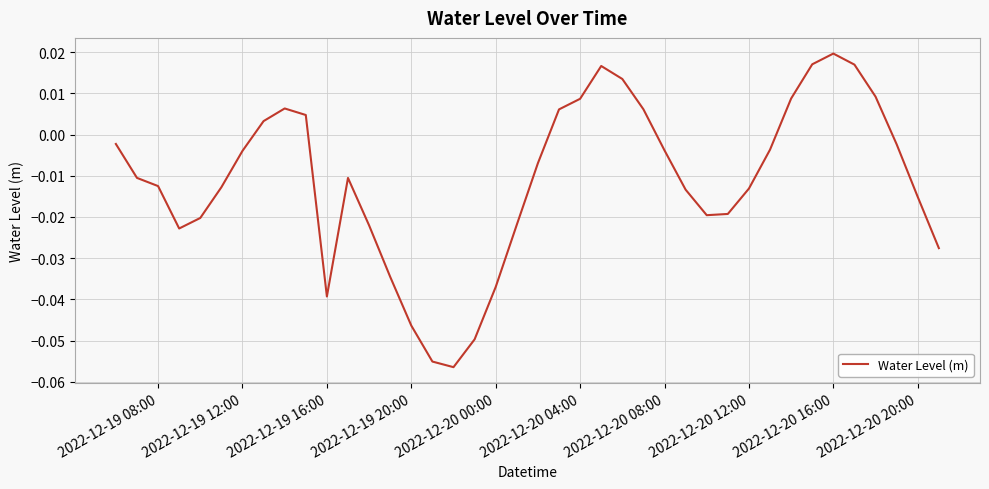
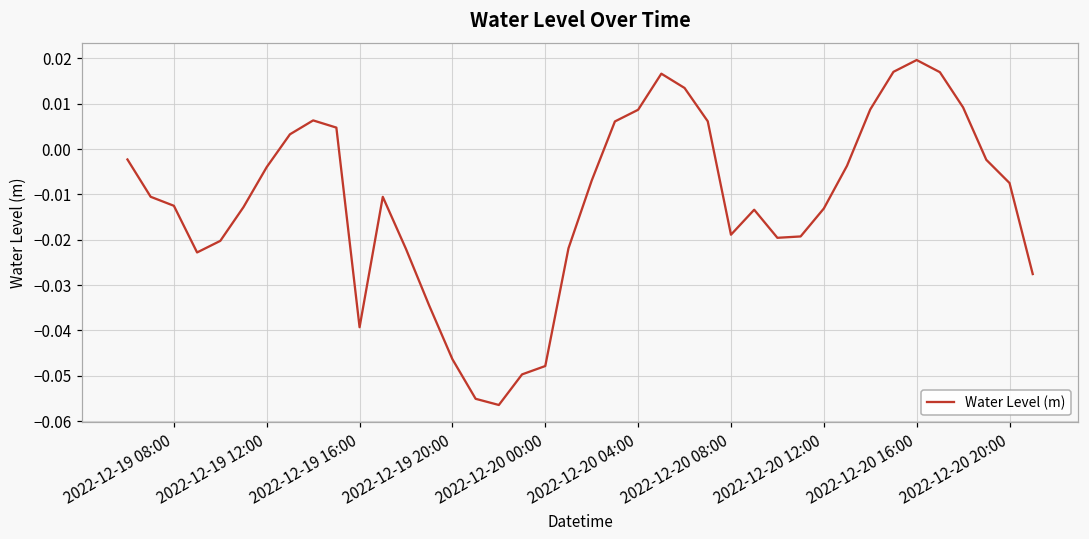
2022-12-20 00:00: -0.037 -> -0.048
2022-12-20 08:00: -0.004 -> -0.019
2022-12-20 20:00: -0.015 -> -0.007
